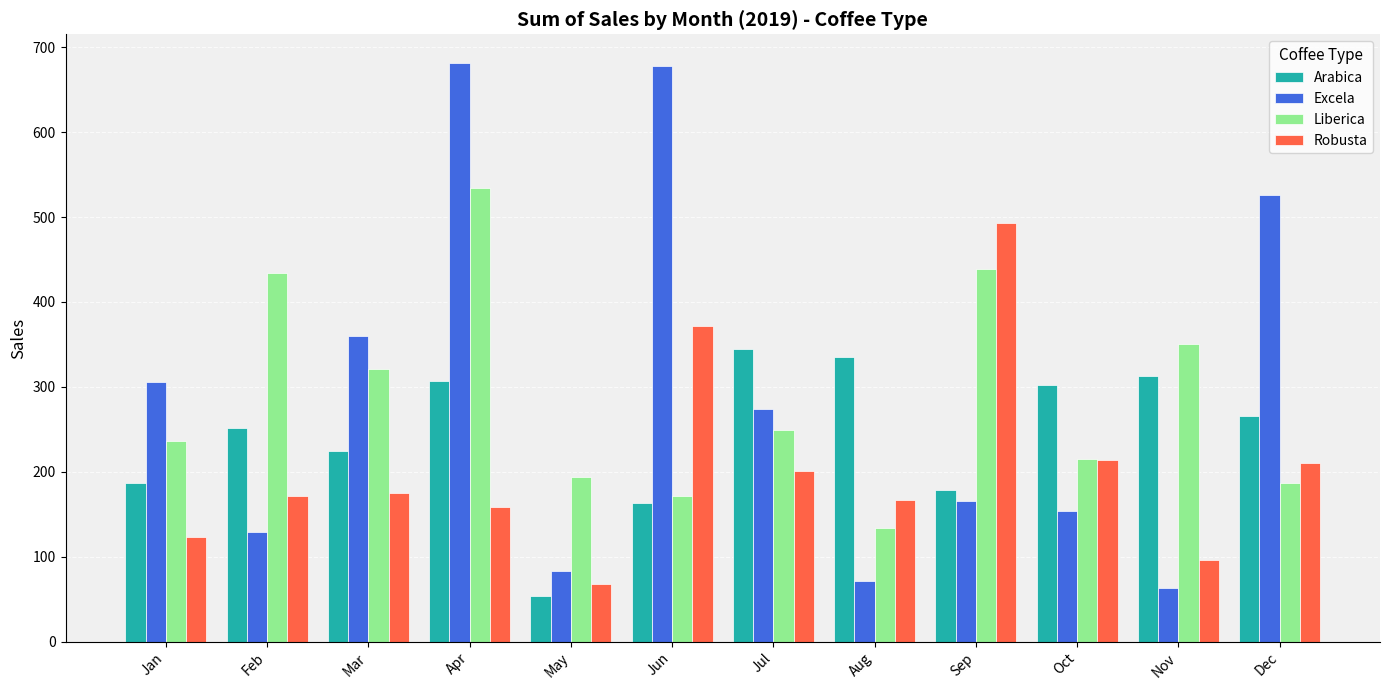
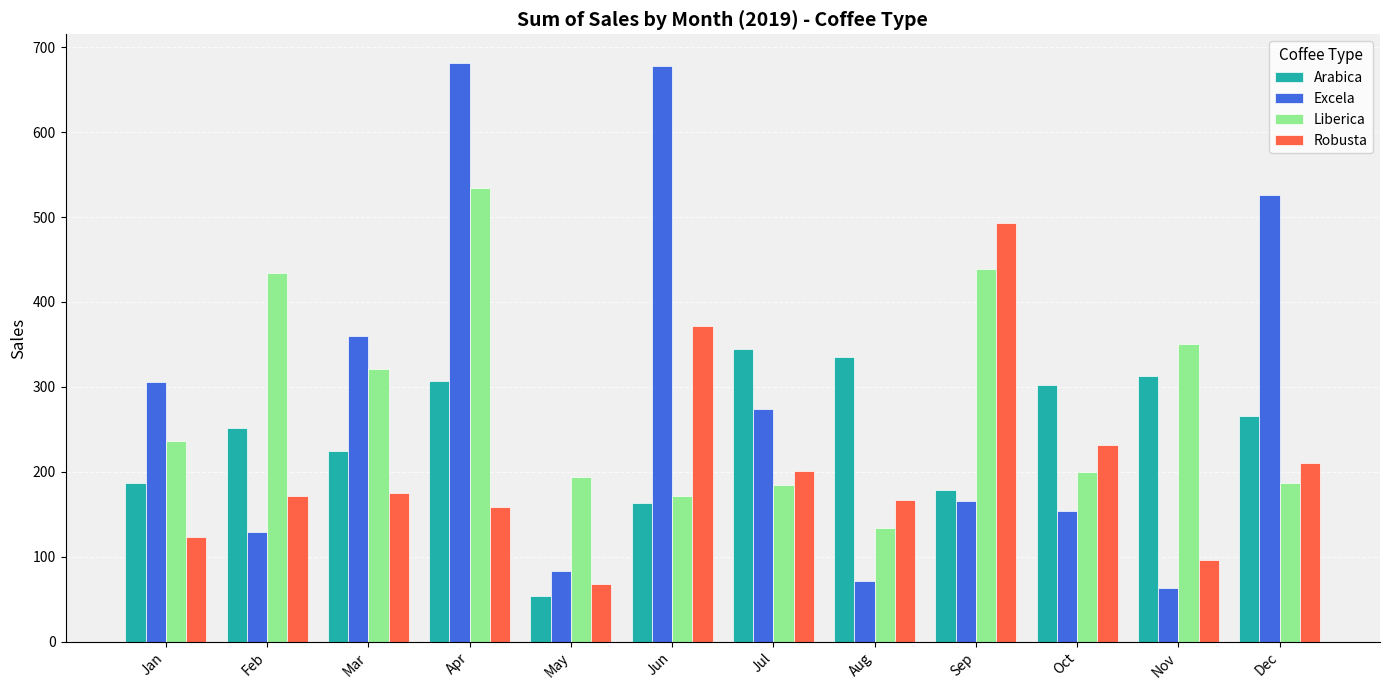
Liberica, Jul: 250 -> 180
Liberica, Oct: 220 -> 200
Robusta, Oct: 210 -> 230
